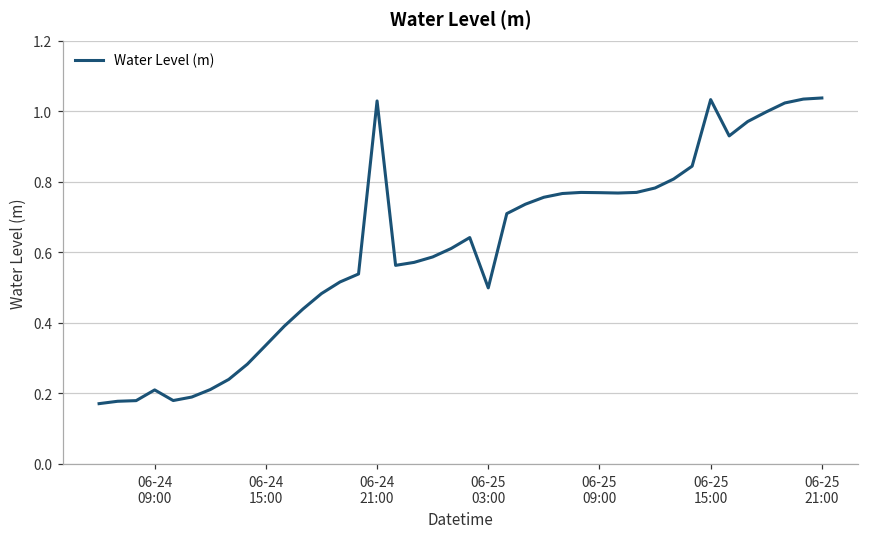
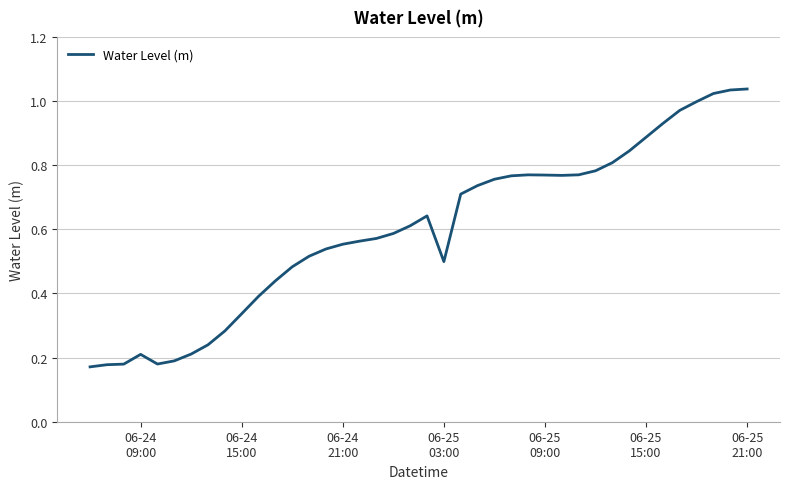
06-24 21:00: 1.03 -> 0.55
06-25 15:00: 1.03 -> 0.89
